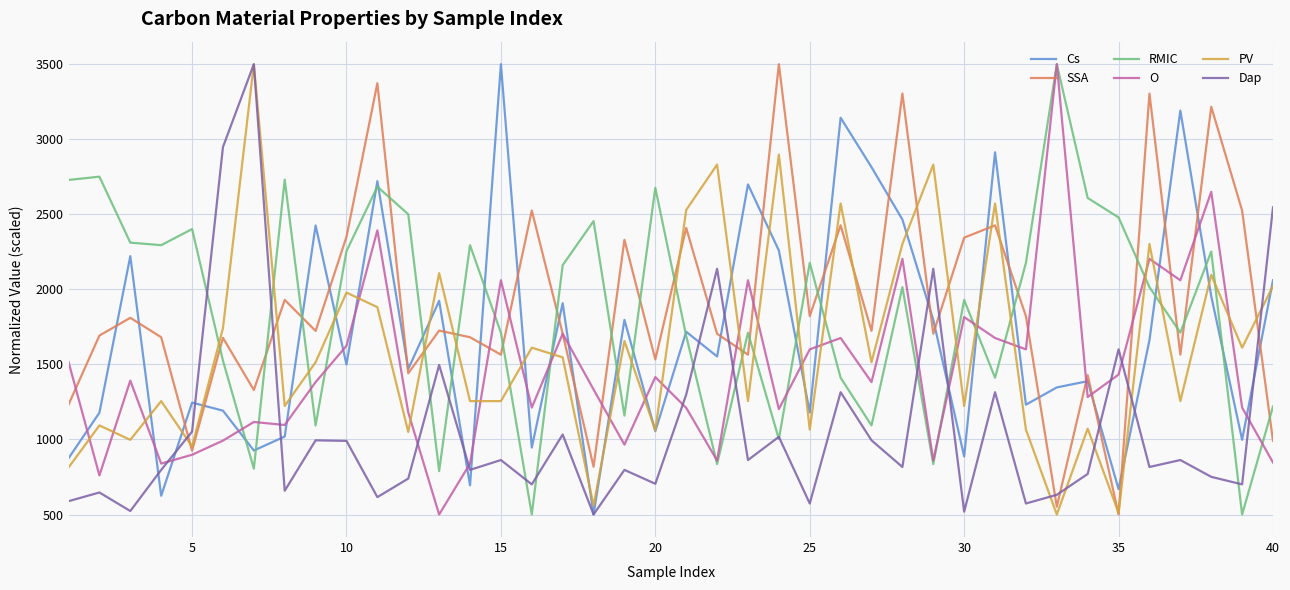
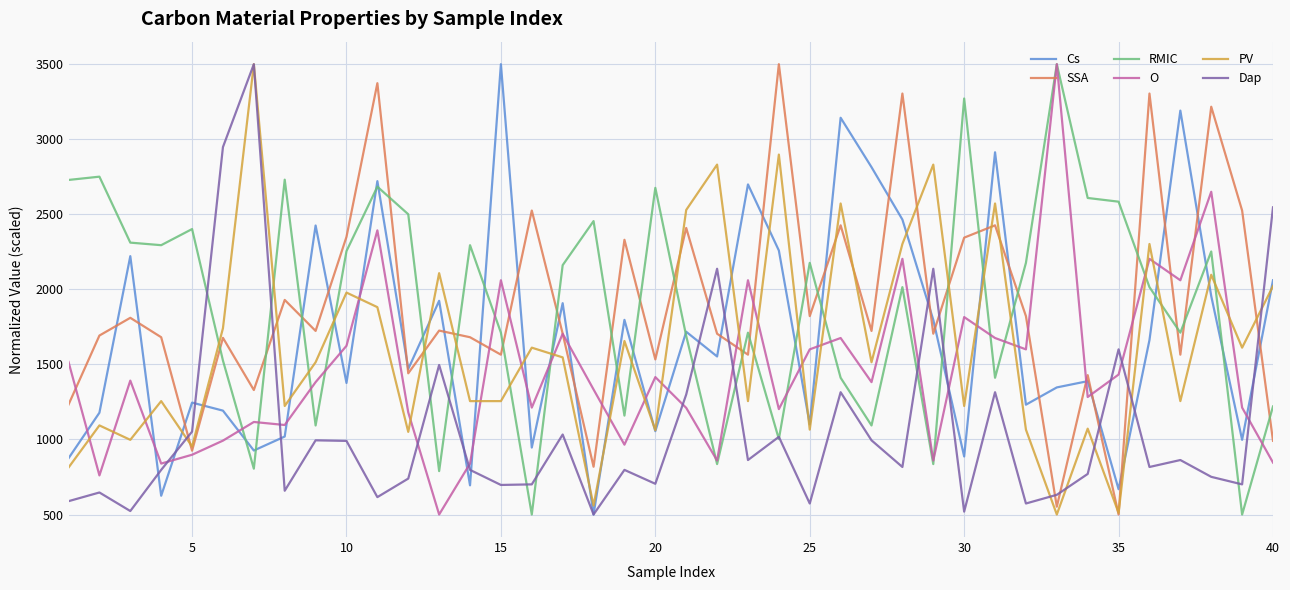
Cs, 10: 1500 -> 1380
Dap, 15: 860 -> 700
Cs, 25: 1180 -> 1100
RMIC, 30: 1930 -> 3270
RMIC, 35: 2480 -> 2580
